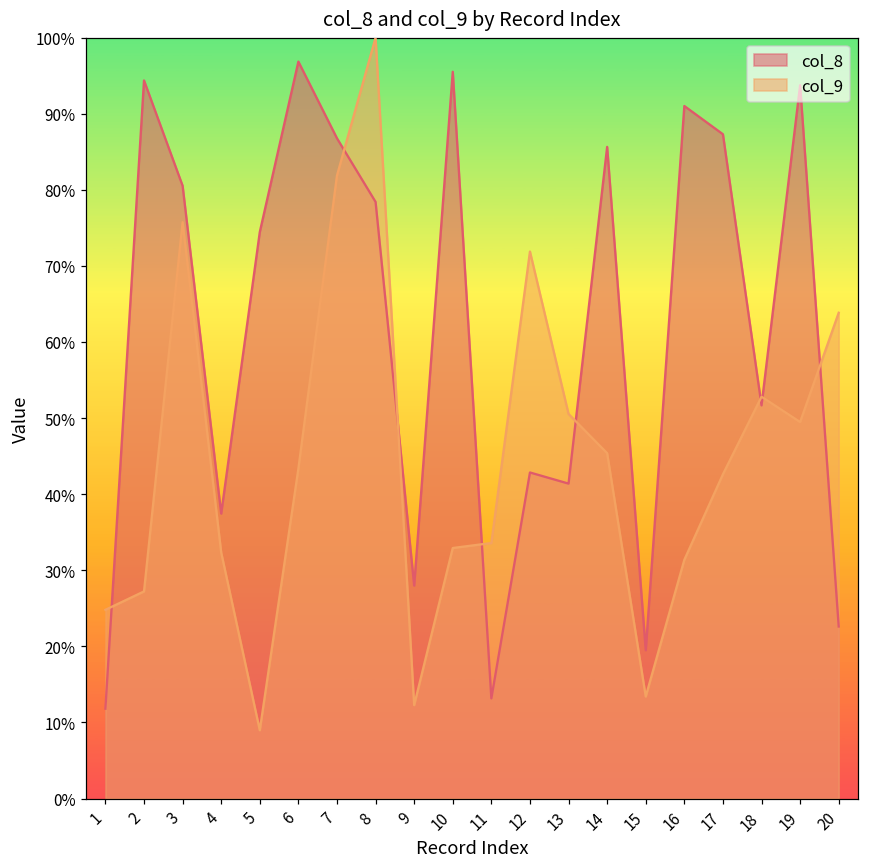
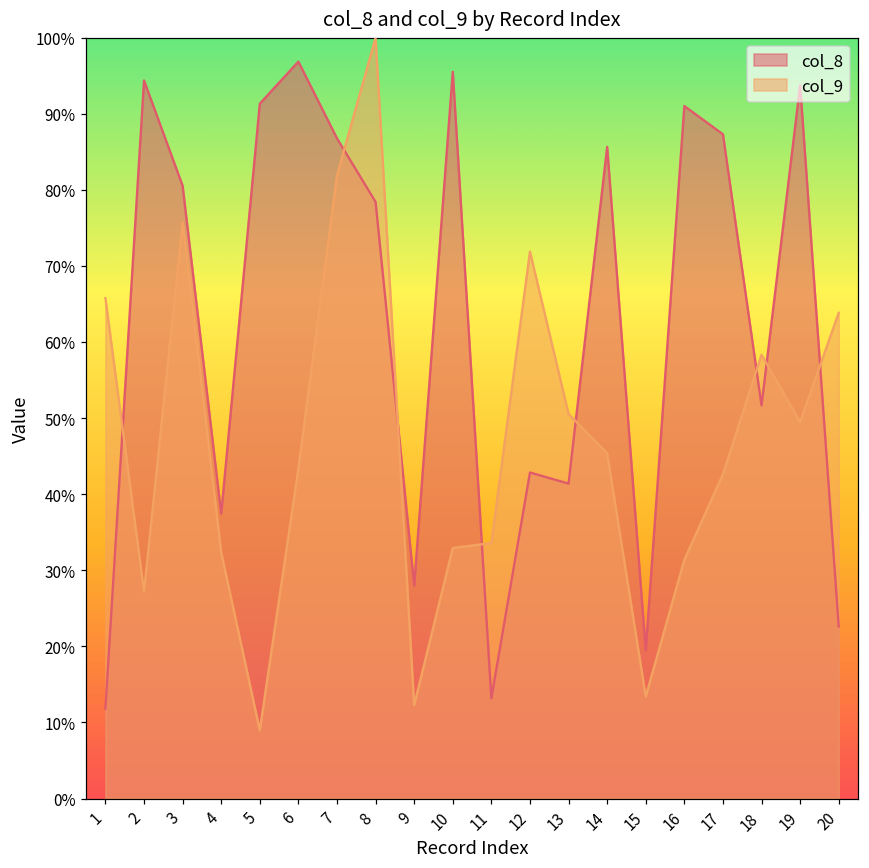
col_9, 1: 25% -> 66%
col_8, 5: 74% -> 91%
col_9, 18: 53% -> 58%
